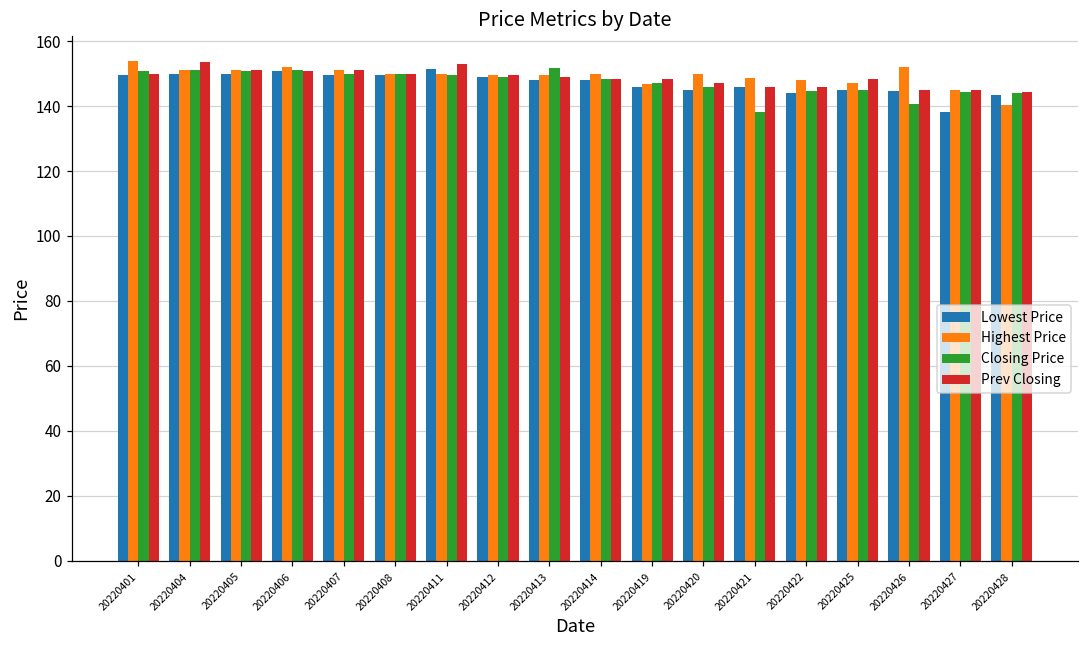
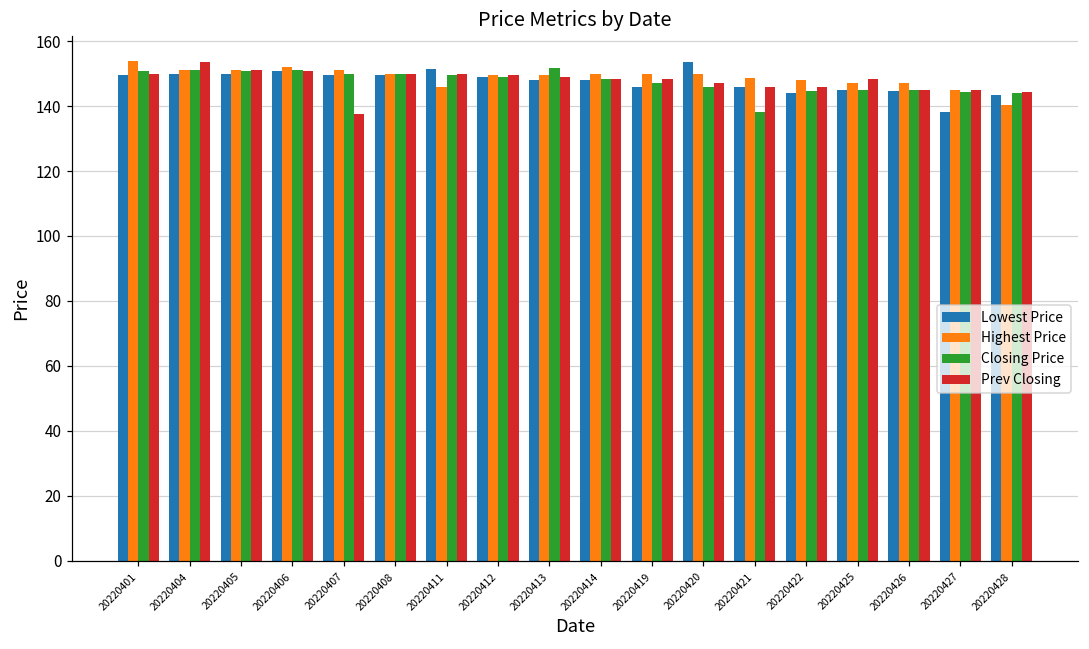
Prev Closing, 20220407: 151 -> 137
Highest Price, 20220411: 150 -> 146
Prev Closing, 20220411: 153 -> 150
Highest Price, 20220419: 147 -> 150
Lowest Price, 20220420: 145 -> 154
Highest Price, 20220426: 152 -> 147
Closing Price, 20220426: 141 -> 145
